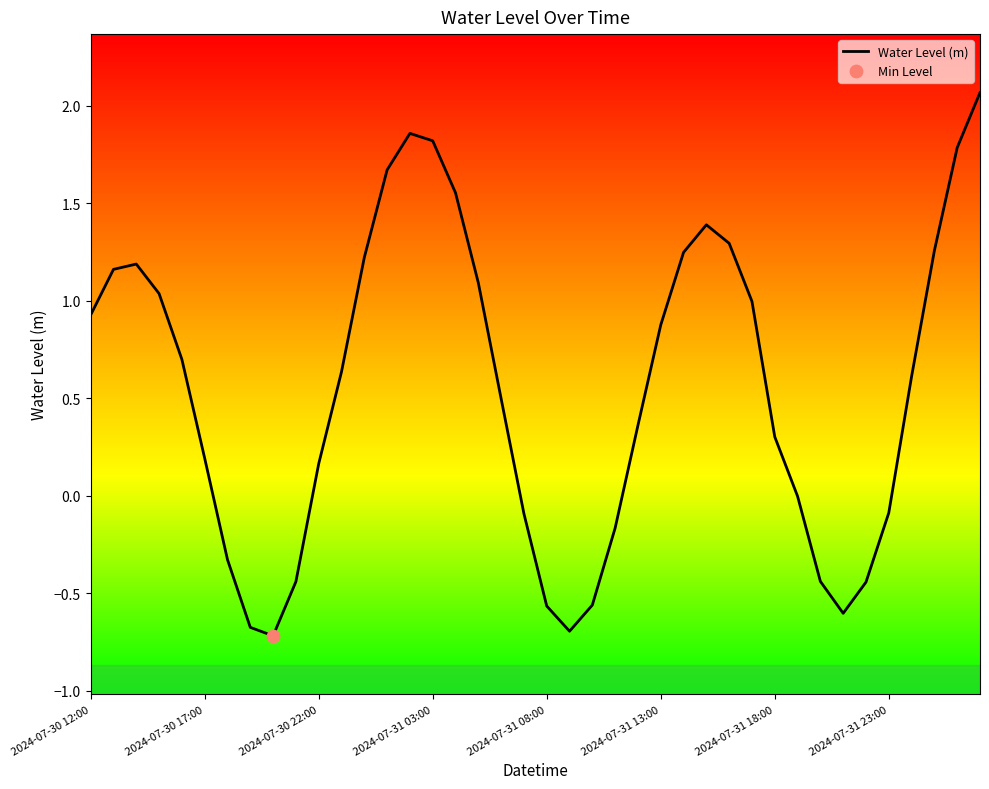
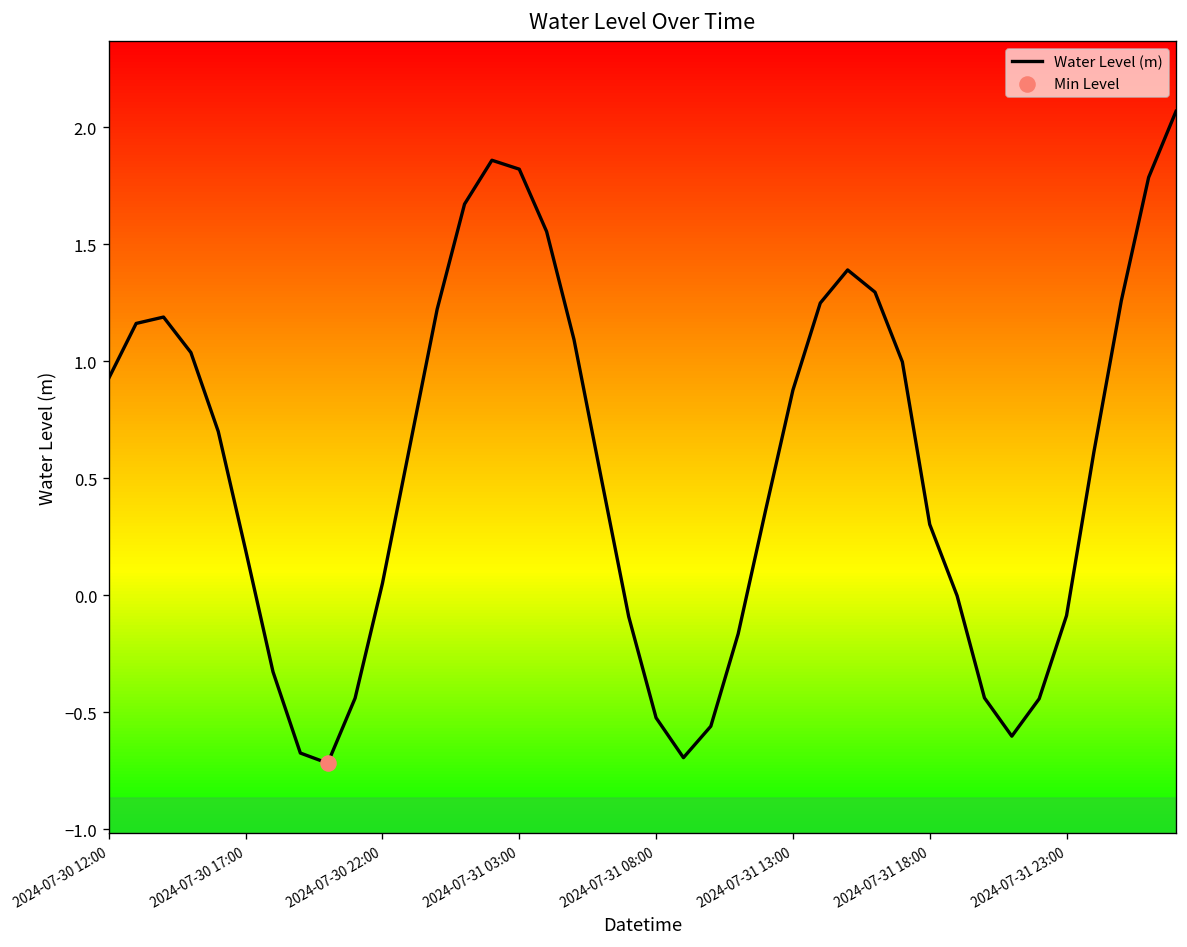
Water Level (m), 2024-07-30 22:00: 0.16 -> 0.05
Water Level (m), 2024-07-31 08:00: -0.56 -> -0.52
